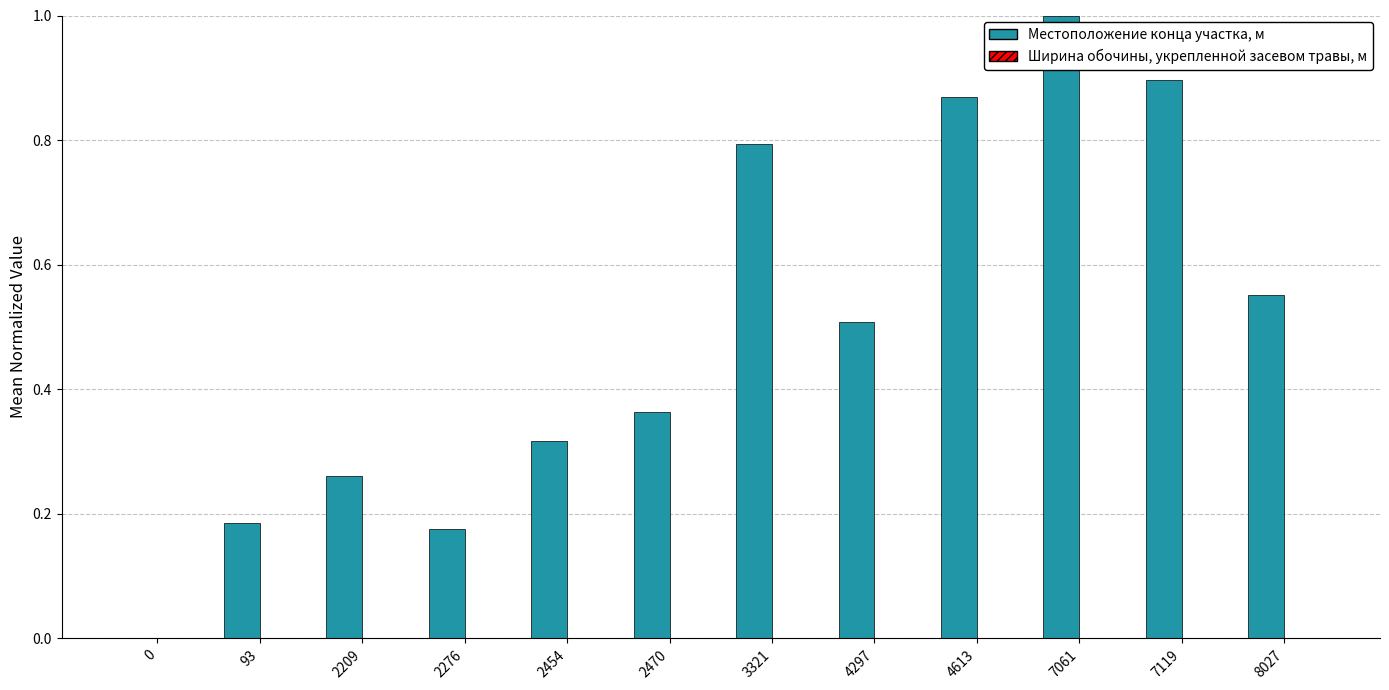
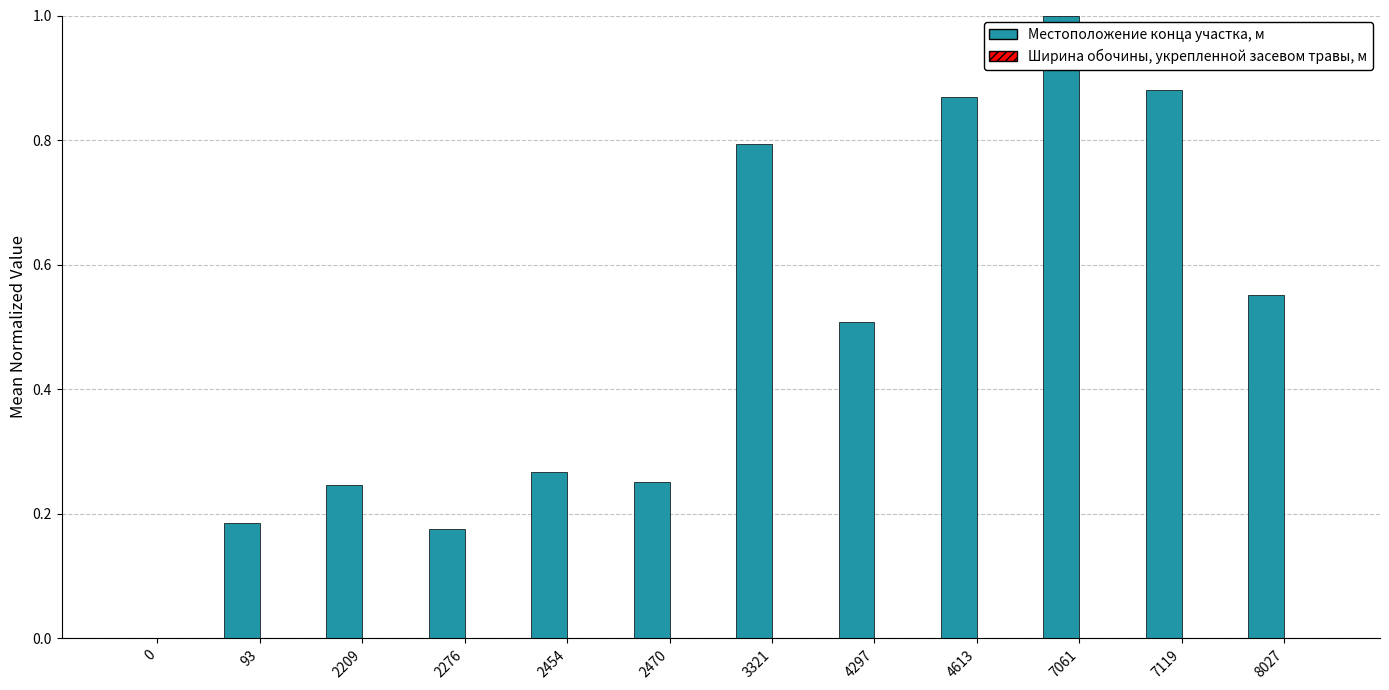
Местоположение конца участка, м, 2209: 0.26 -> 0.25
Местоположение конца участка, м, 2454: 0.32 -> 0.27
Местоположение конца участка, м, 2470: 0.36 -> 0.25
Местоположение конца участка, м, 7119: 0.90 -> 0.88
